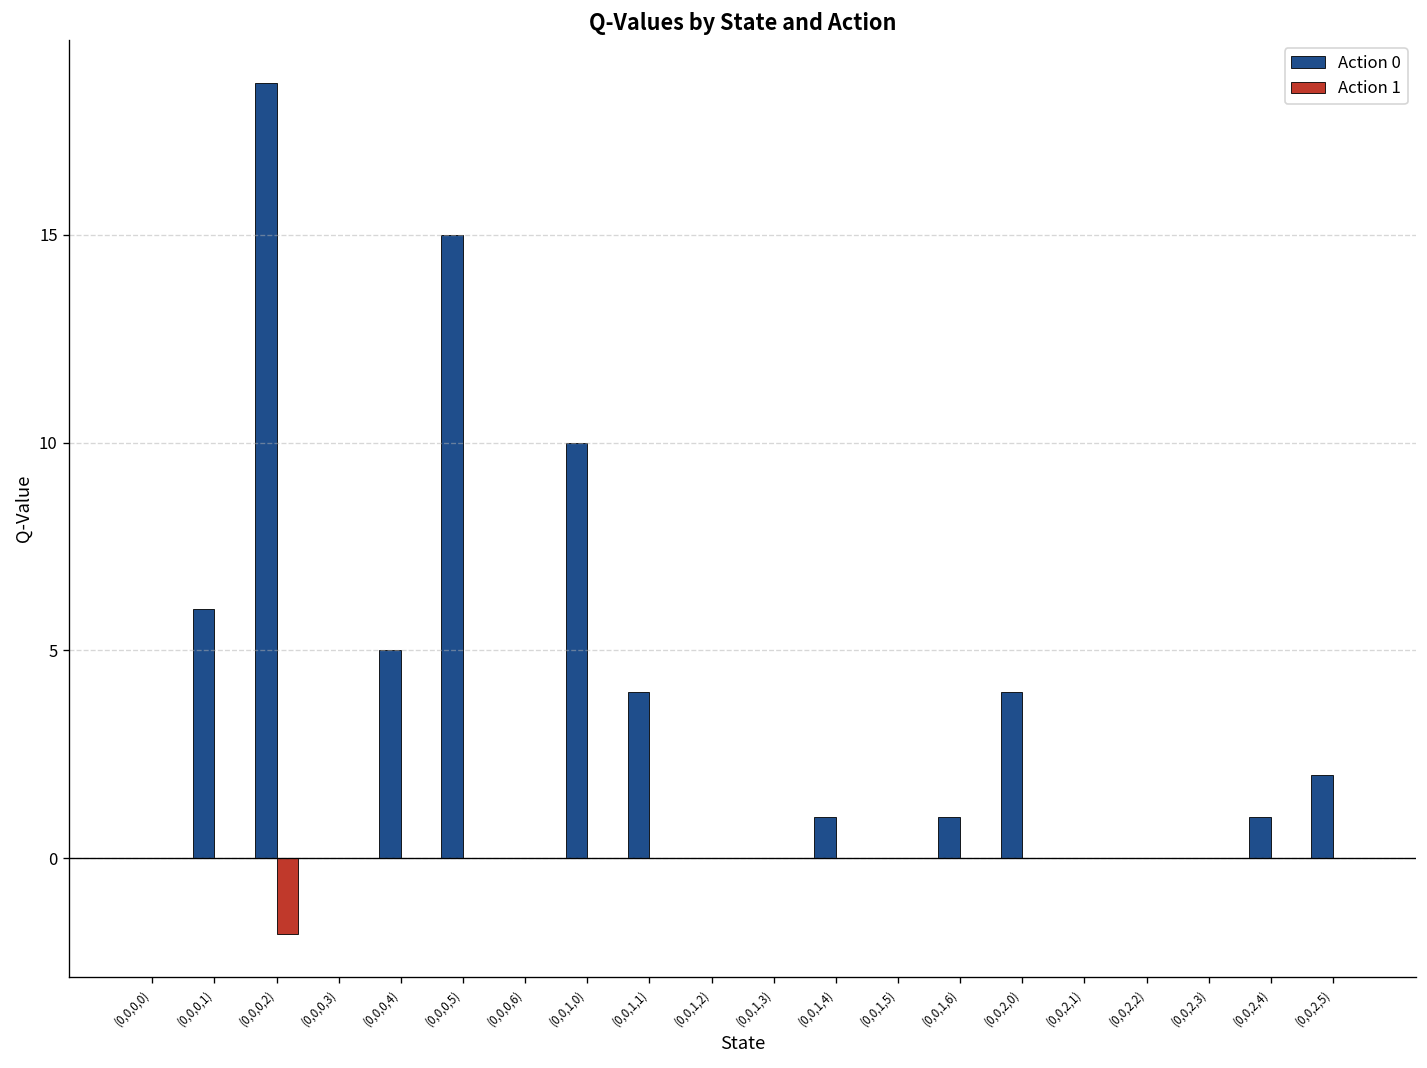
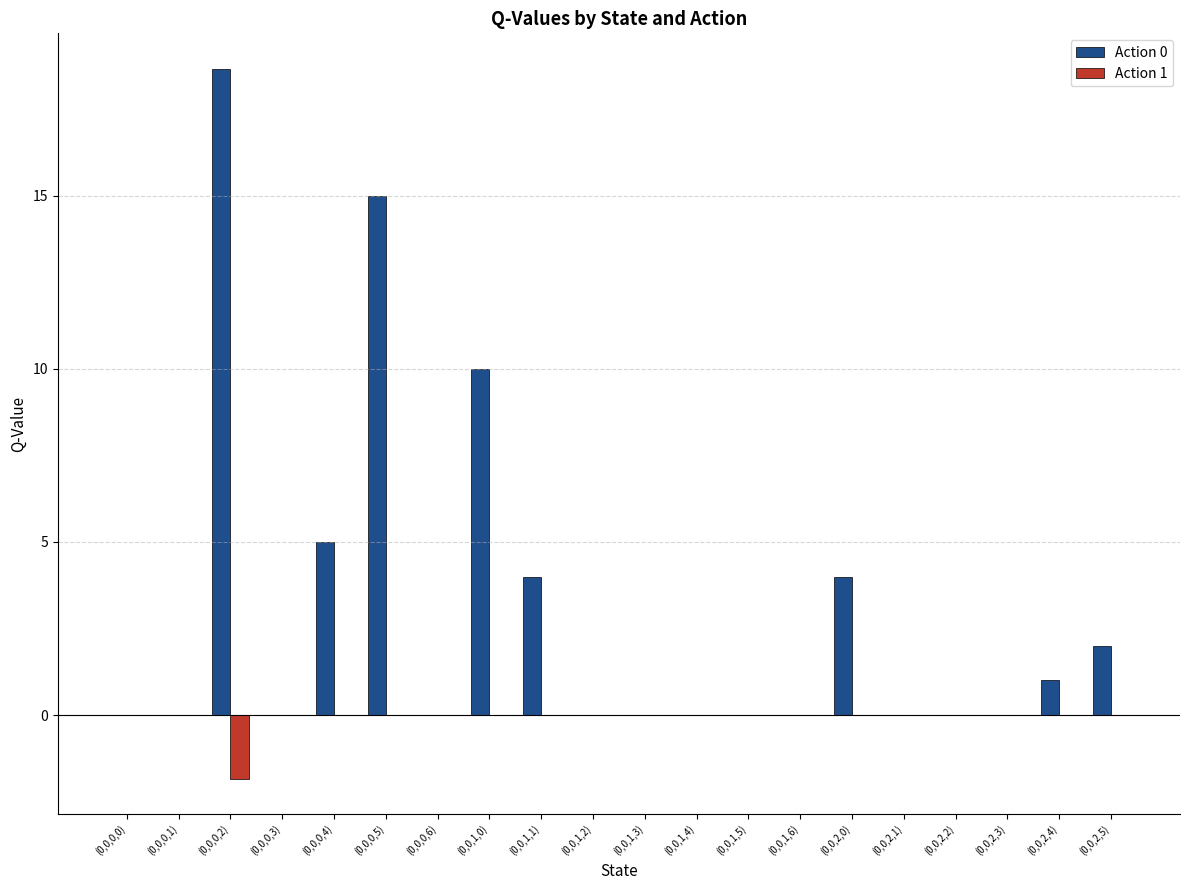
Action 0, (0,0,0,1): 6 -> 0
Action 0, (0,0,1,4): 1 -> 0
Action 0, (0,0,1,6): 1 -> 0
